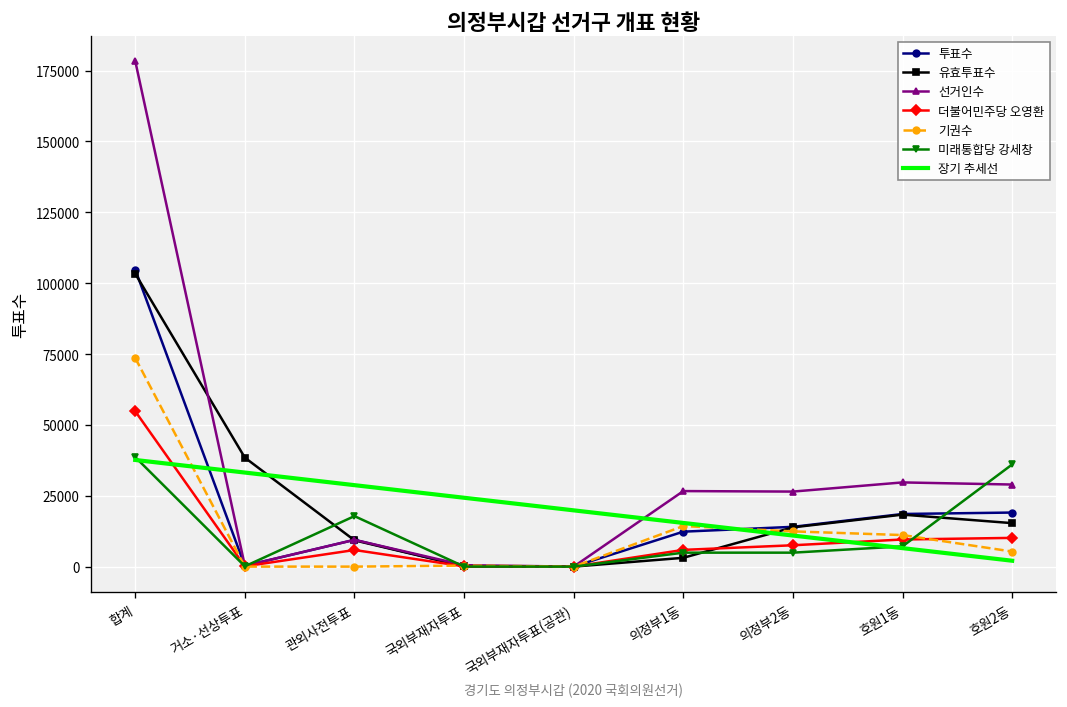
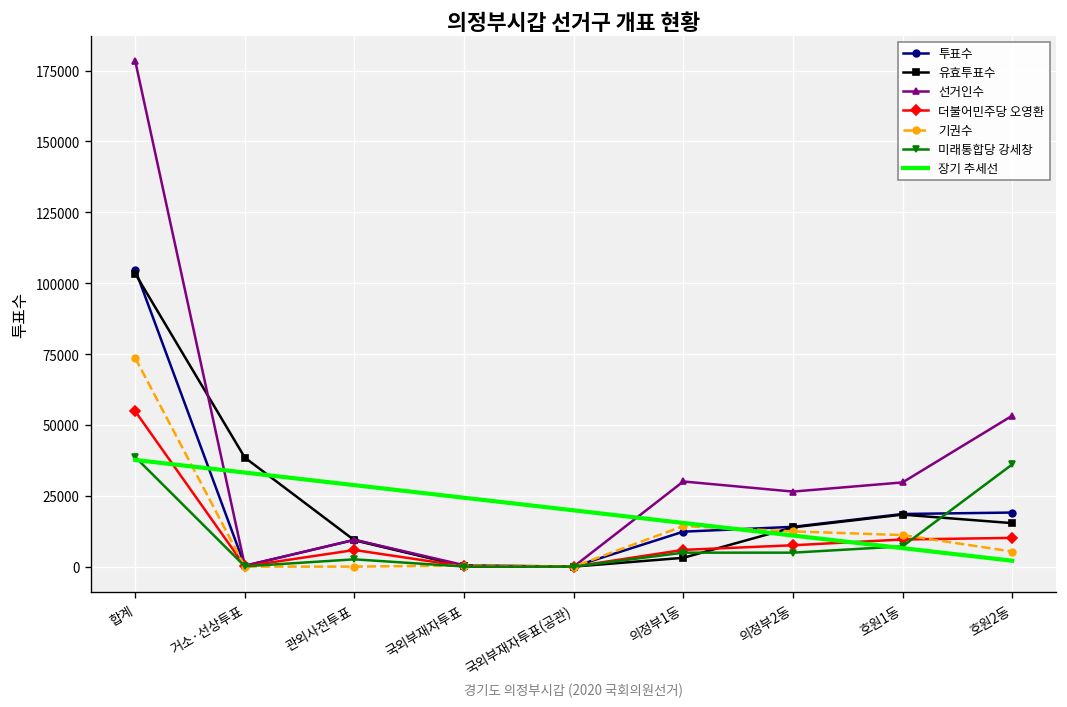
미래통합당 강세창, 관외사전투표: 18000 -> 3000
선거인수, 의정부1동: 27000 -> 30000
선거인수, 호원2동: 29000 -> 53000
